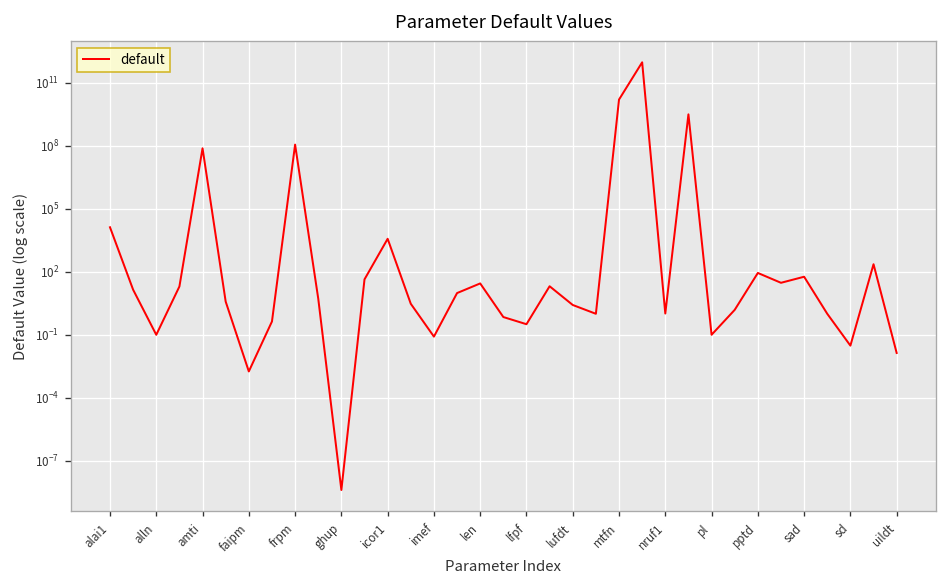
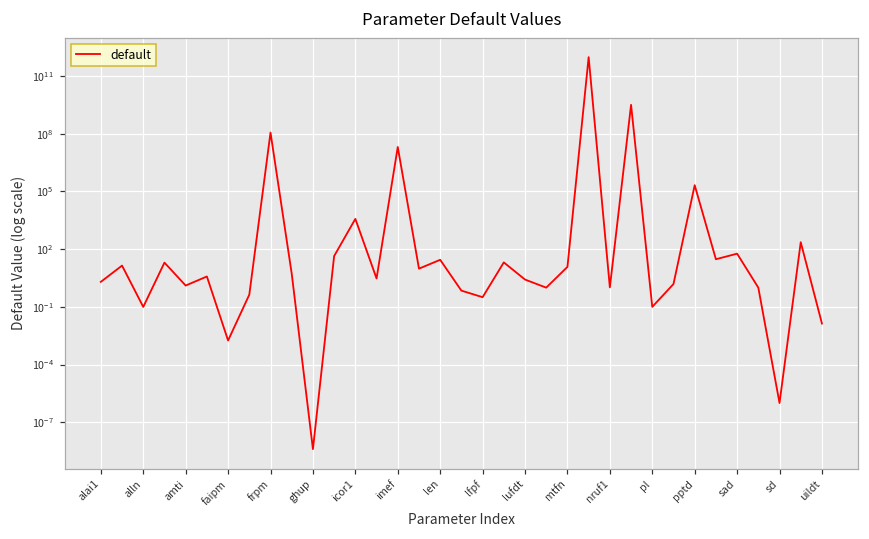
alai1: 10000 -> 2
amti: 100000000 -> 1
imef: 0.1 -> 20000000
mtfn: 20000000000 -> 10
pptd: 100 -> 200000
sd: 0.03 -> 0.000001
